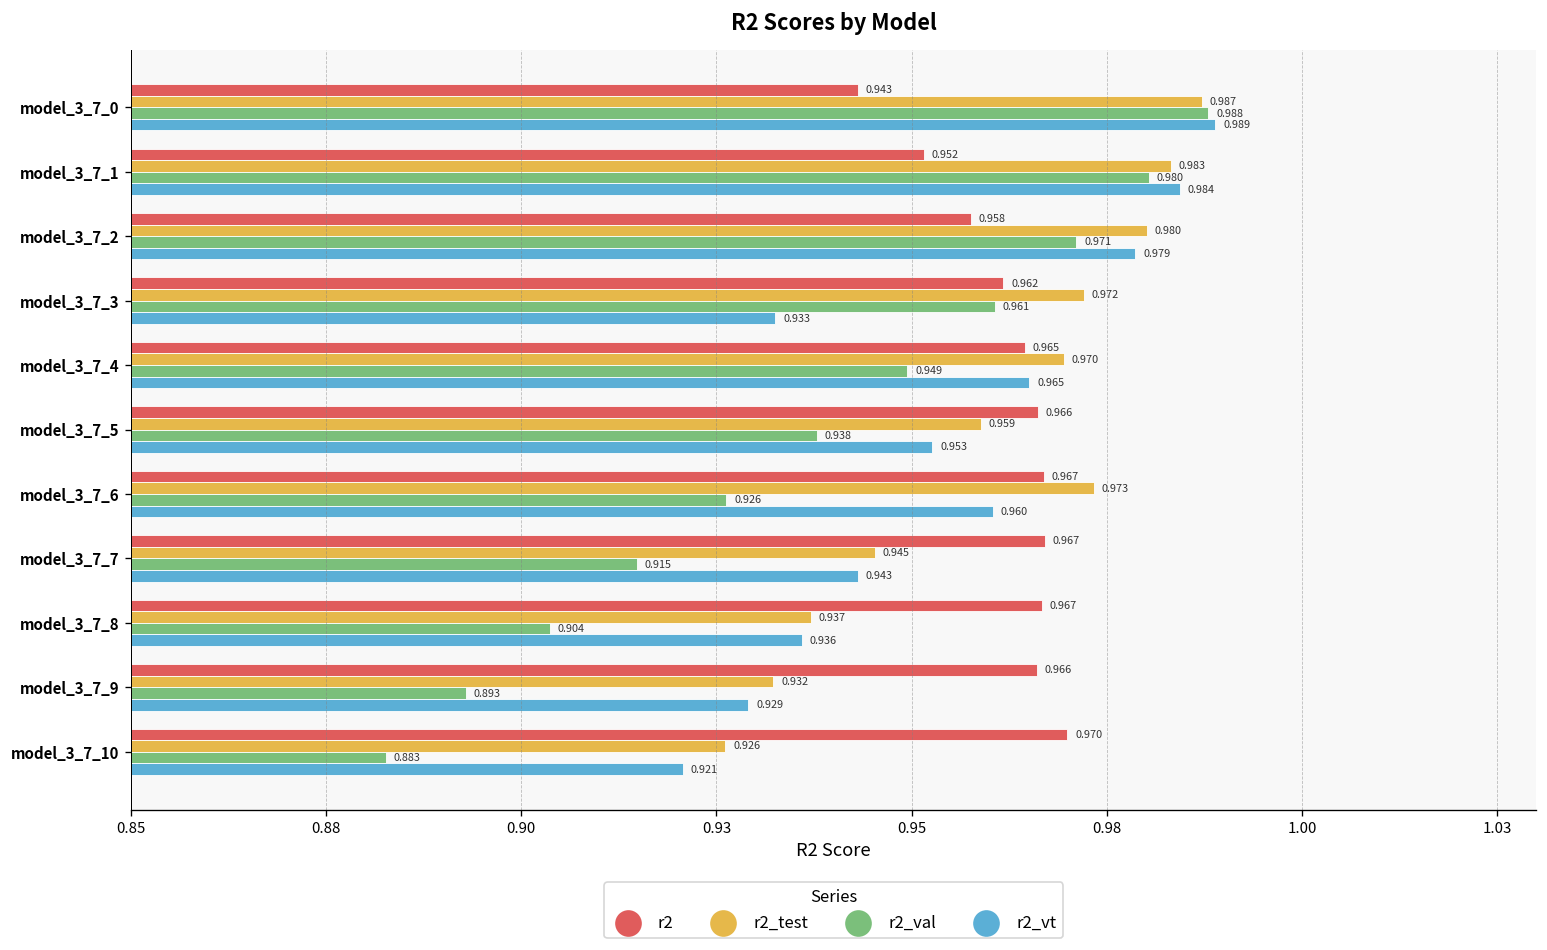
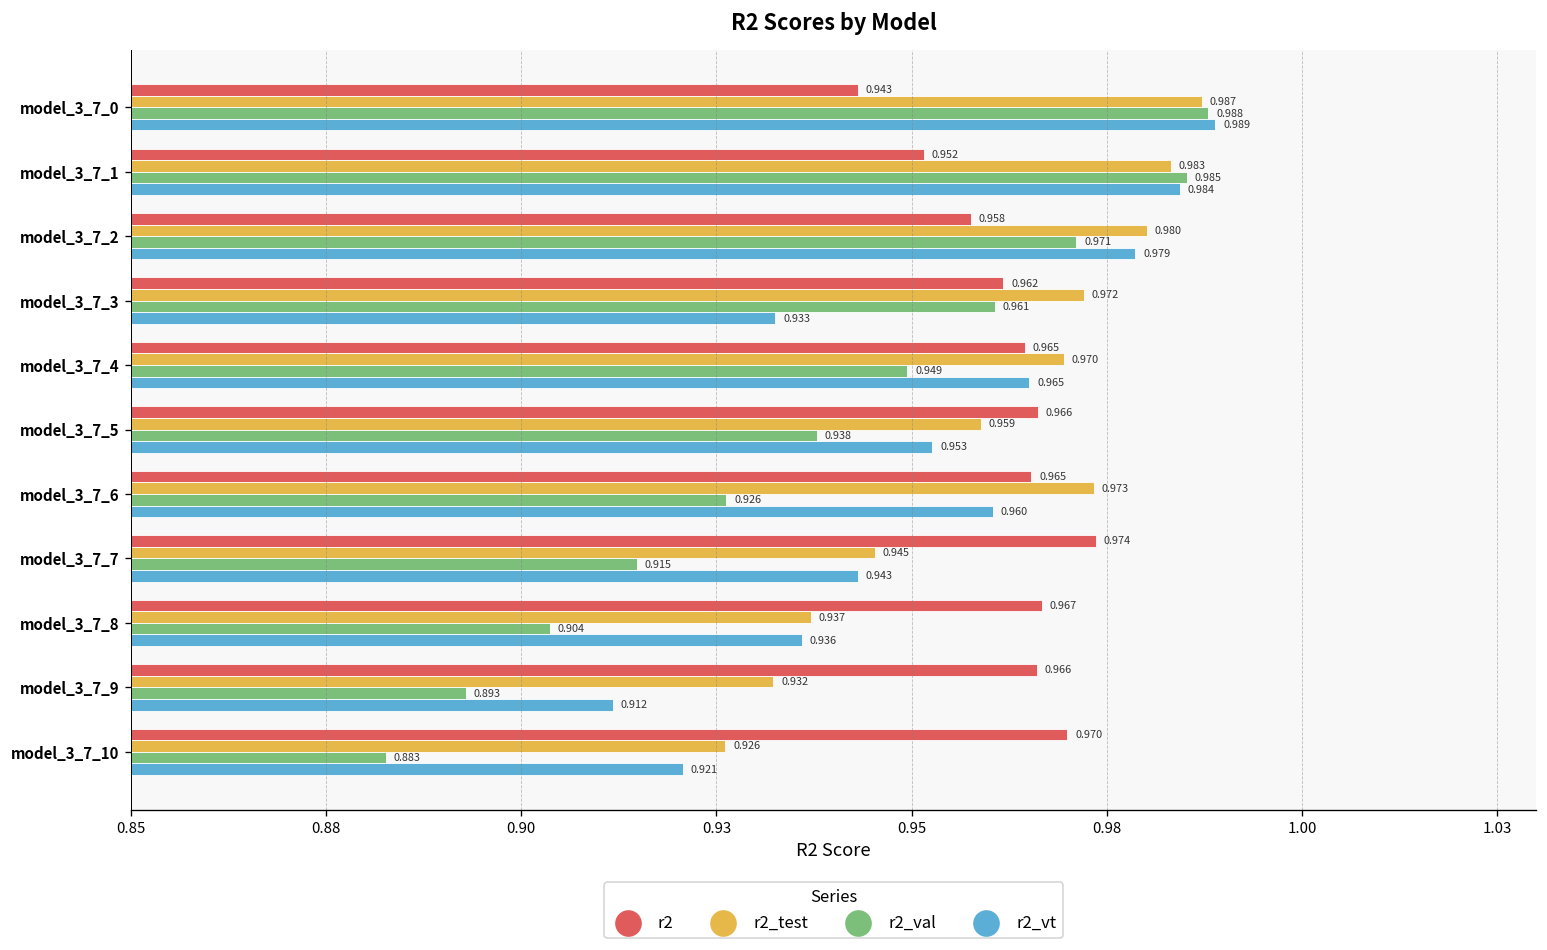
r2_val, model_3_7_1: 0.980 -> 0.985
r2, model_3_7_6: 0.967 -> 0.965
r2, model_3_7_7: 0.967 -> 0.974
r2_vt, model_3_7_9: 0.929 -> 0.912
